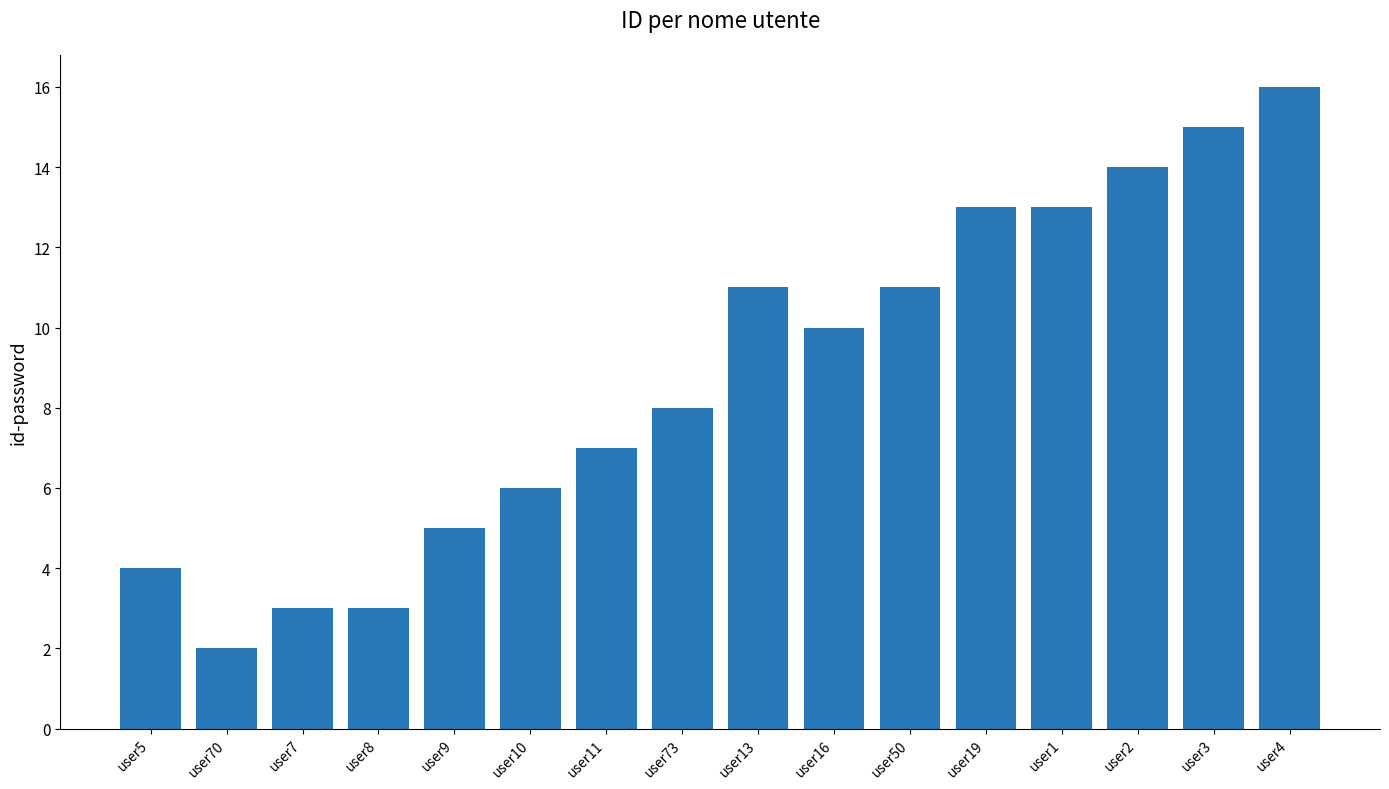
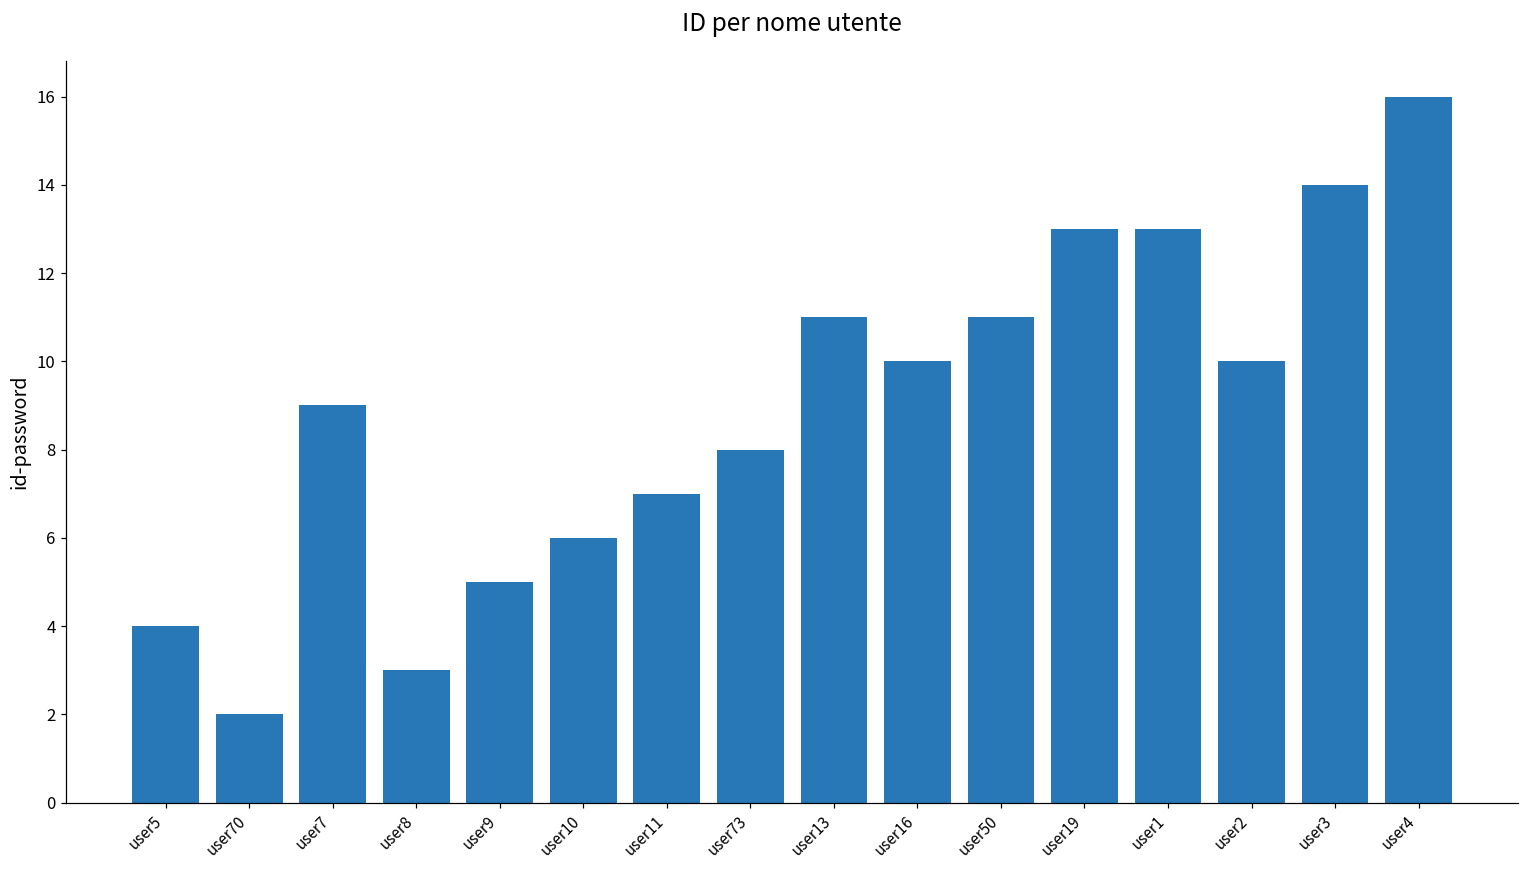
user7: 3 -> 9
user2: 14 -> 10
user3: 15 -> 14
